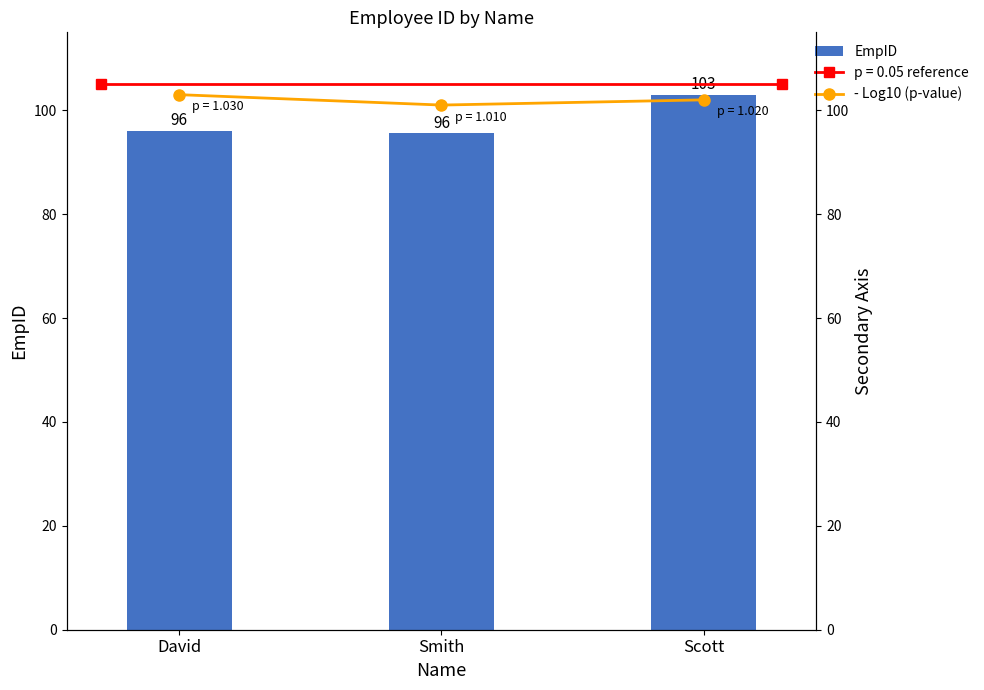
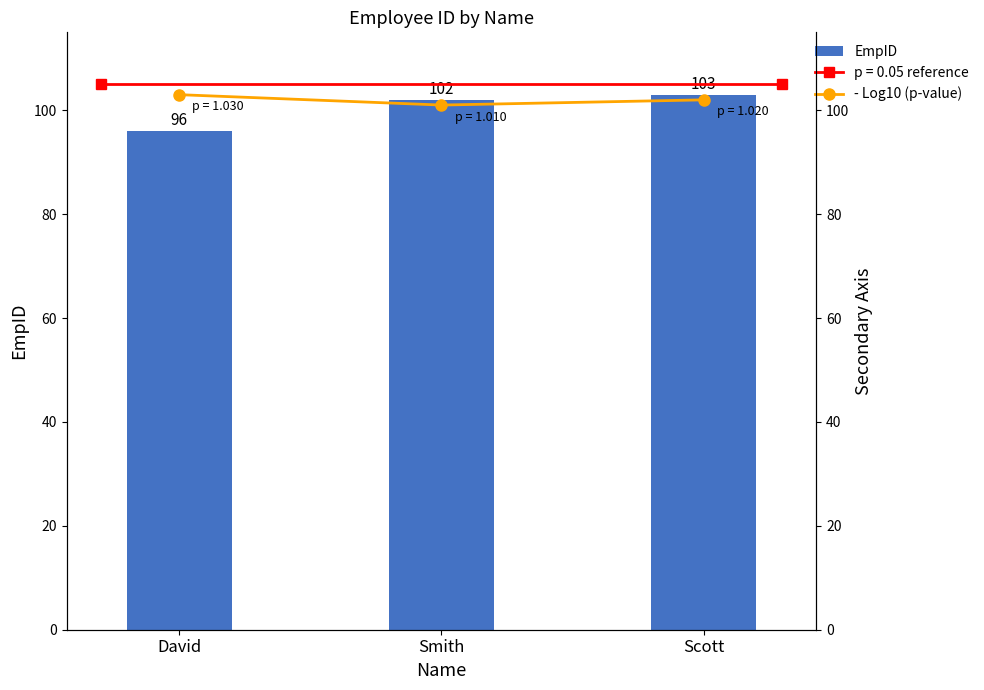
EmpID, Smith: 96 -> 102
